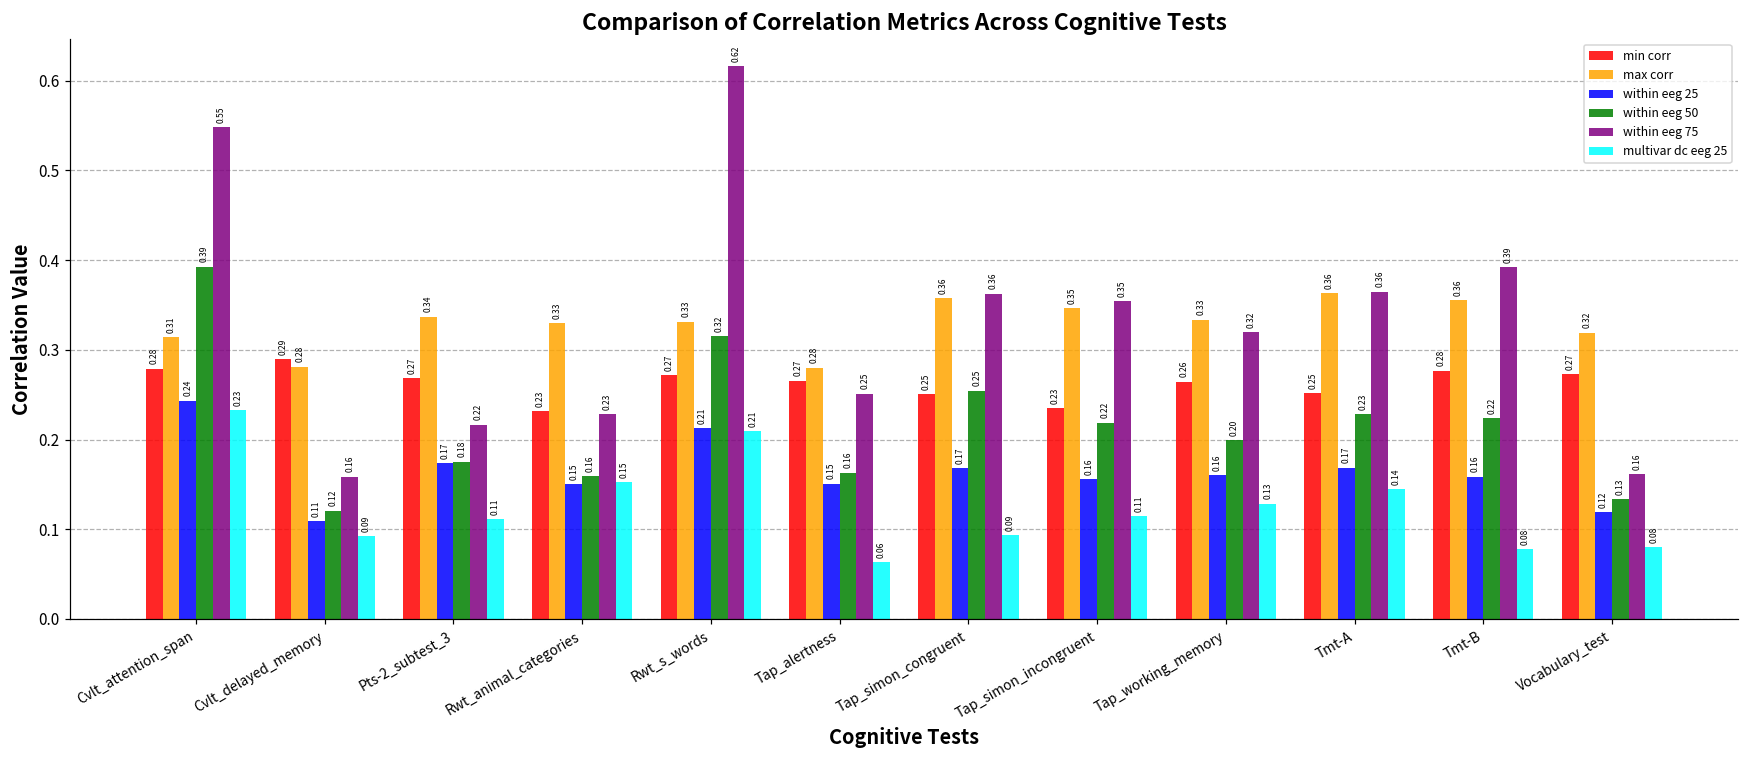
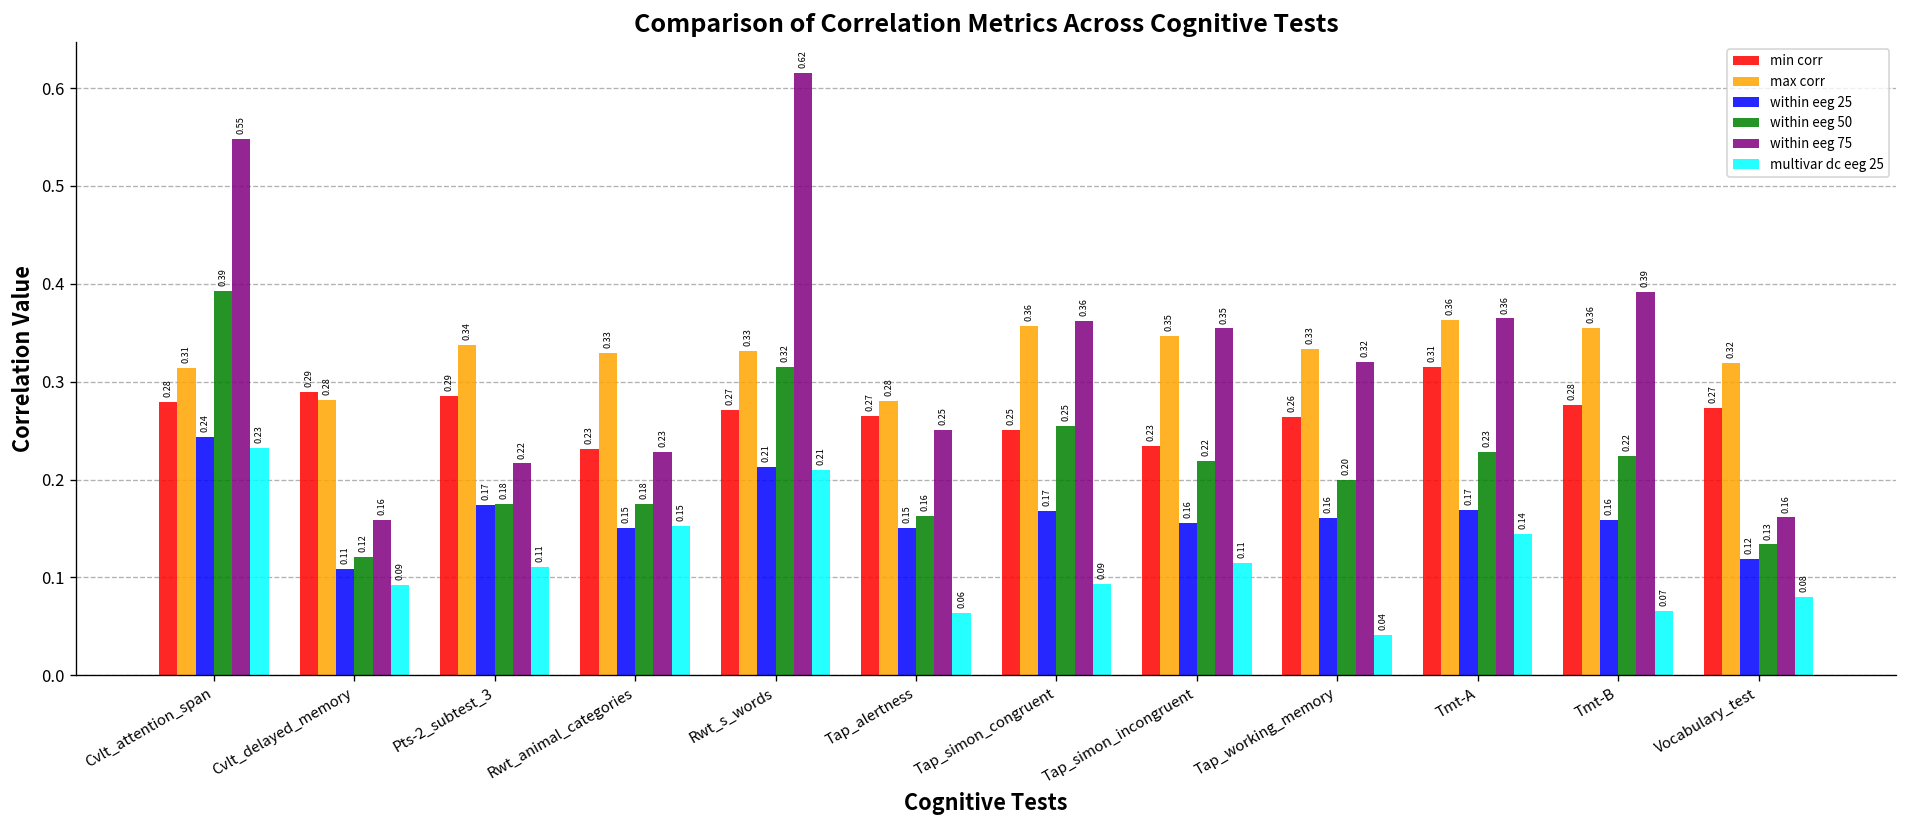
min corr, Pts-2_subtest_3: 0.27 -> 0.29
within eeg 50, Rwt_animal_categories: 0.16 -> 0.18
multivar dc eeg 25, Tap_working_memory: 0.13 -> 0.04
min corr, Tmt-A: 0.25 -> 0.31
multivar dc eeg 25, Tmt-B: 0.08 -> 0.07
